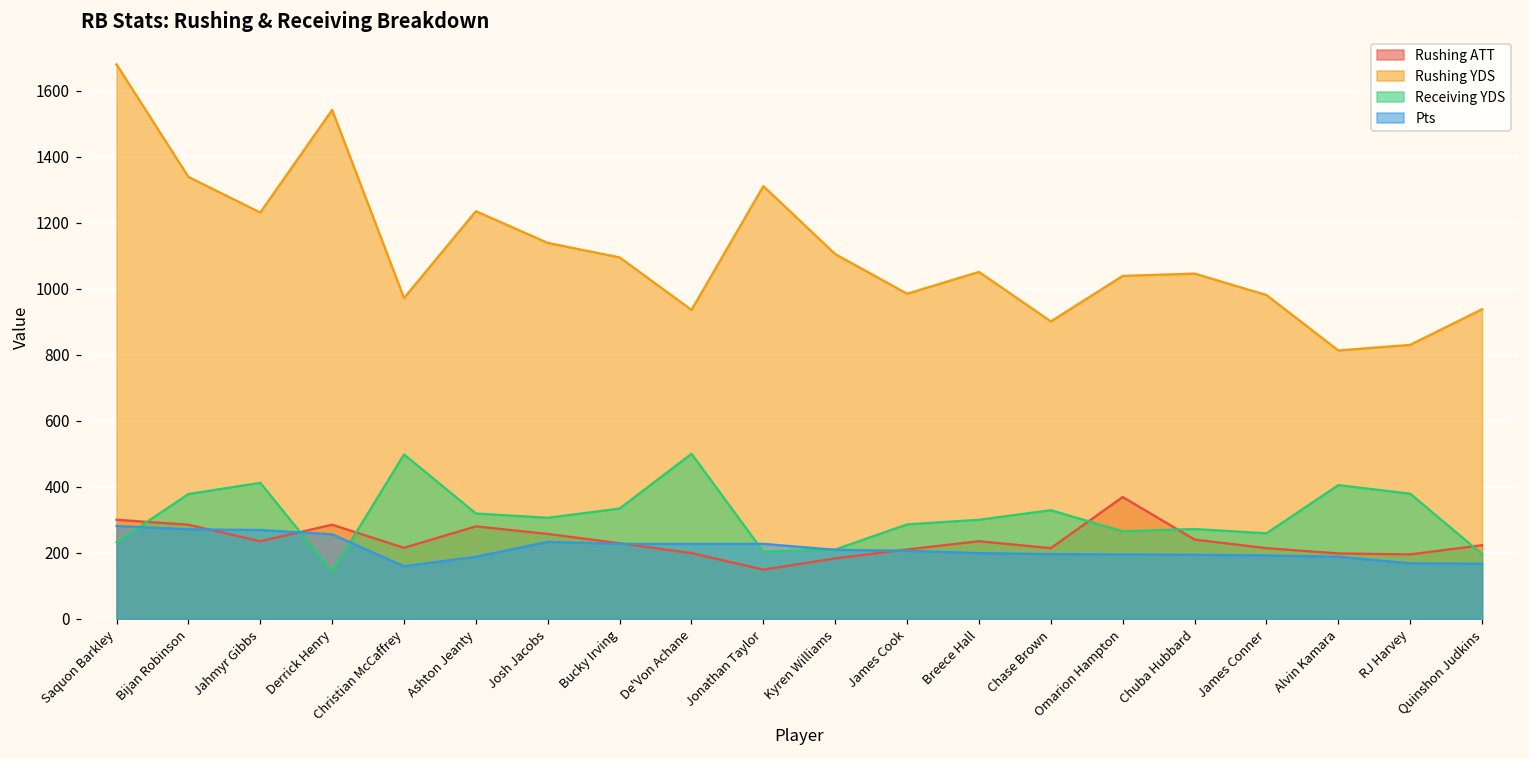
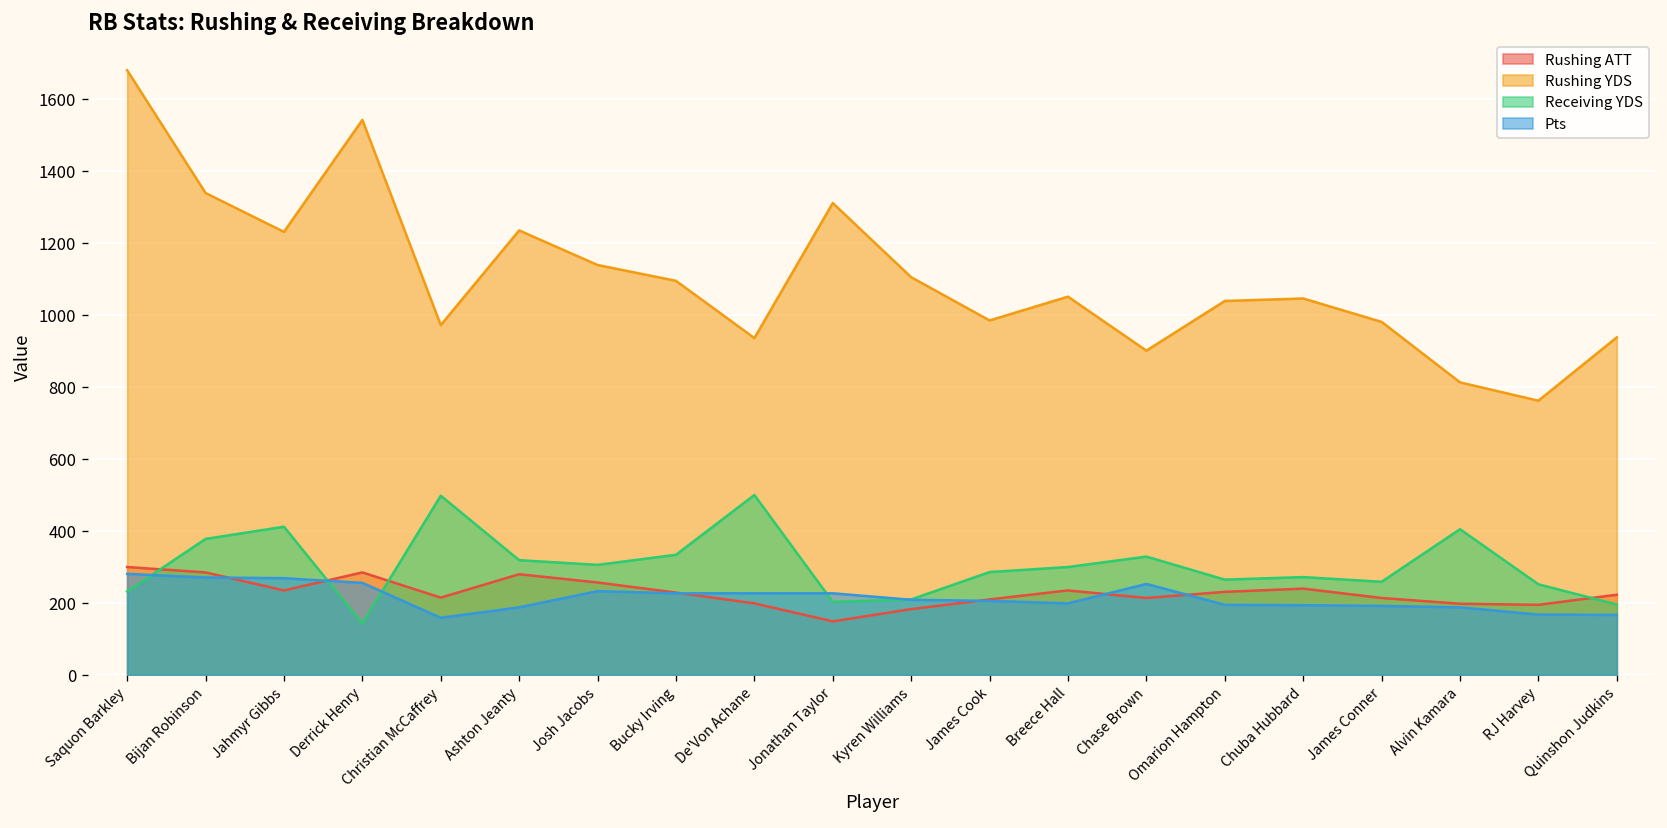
Pts, Chase Brown: 200 -> 250
Rushing ATT, Omarion Hampton: 370 -> 230
Rushing YDS, RJ Harvey: 830 -> 760
Receiving YDS, RJ Harvey: 380 -> 250
